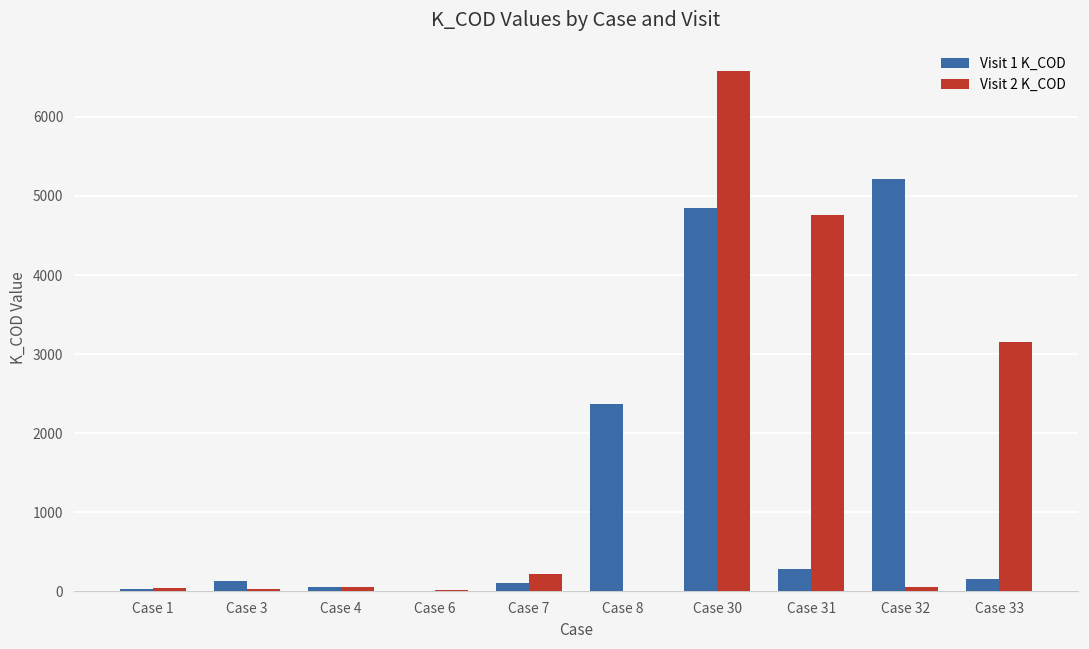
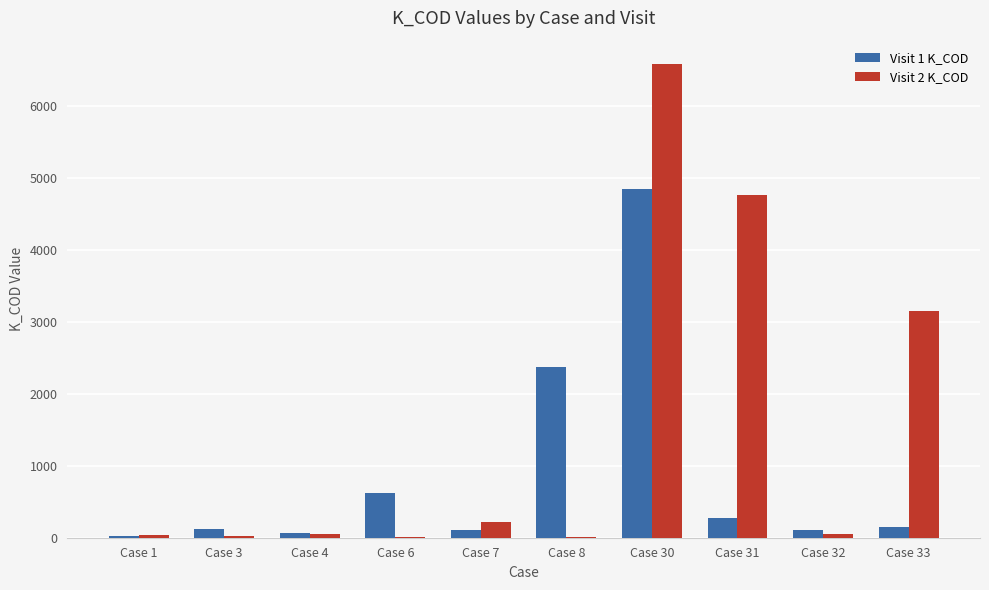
Visit 1 K_COD, Case 6: 0 -> 600
Visit 1 K_COD, Case 32: 5200 -> 100
